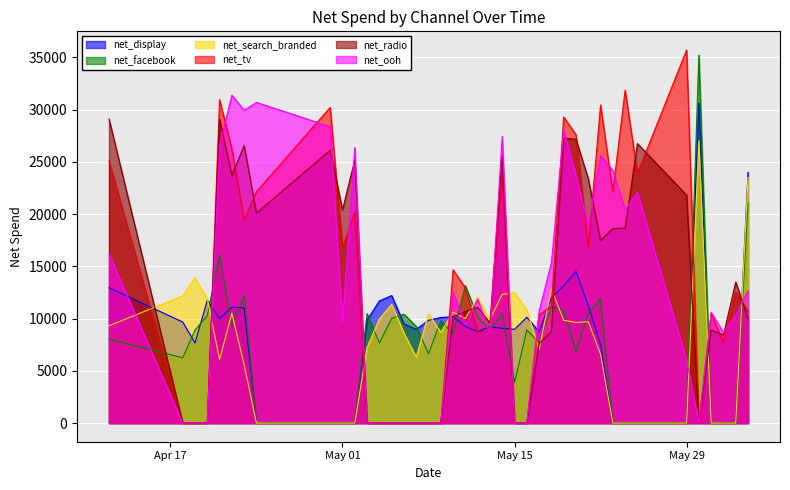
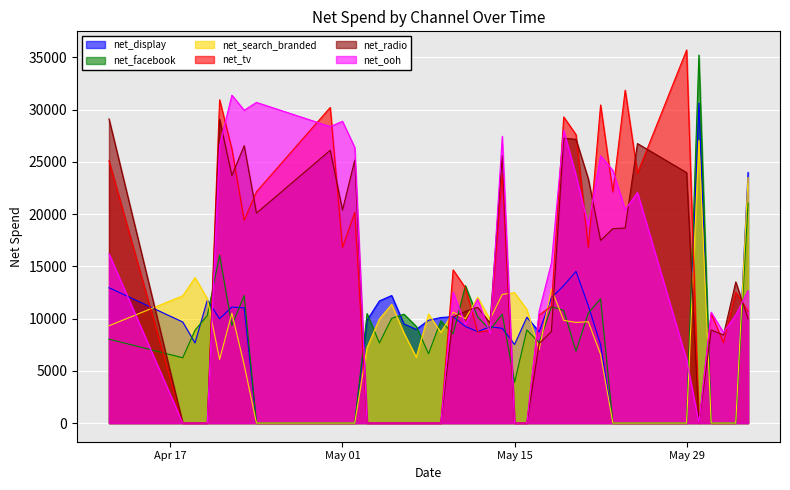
net_ooh, May 01: 9600 -> 28900
net_display, May 15: 9000 -> 7500
net_radio, May 29: 21800 -> 24000
